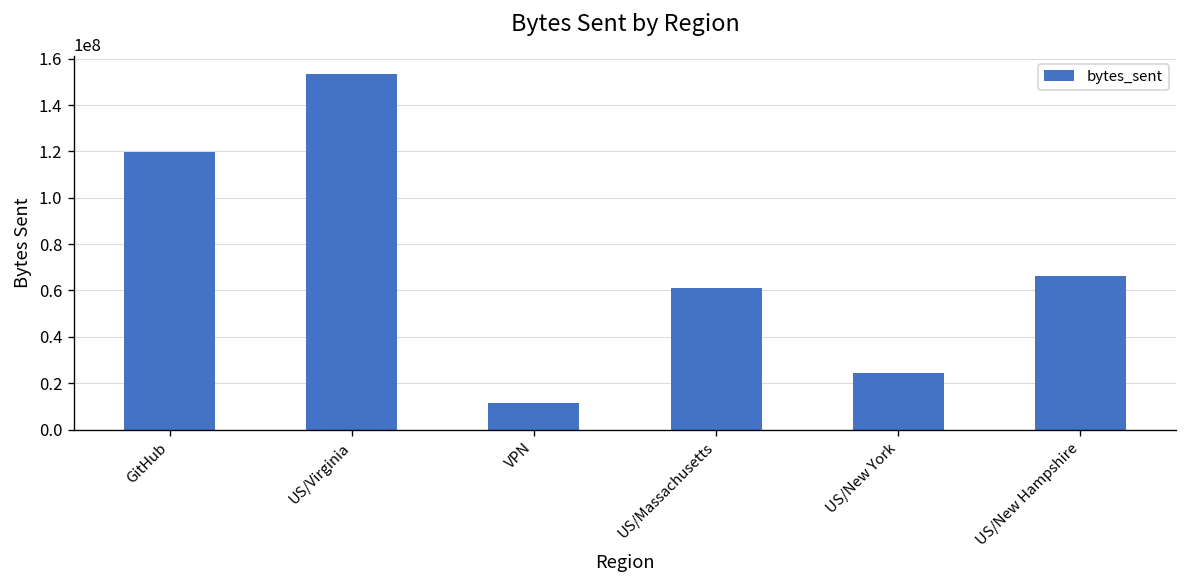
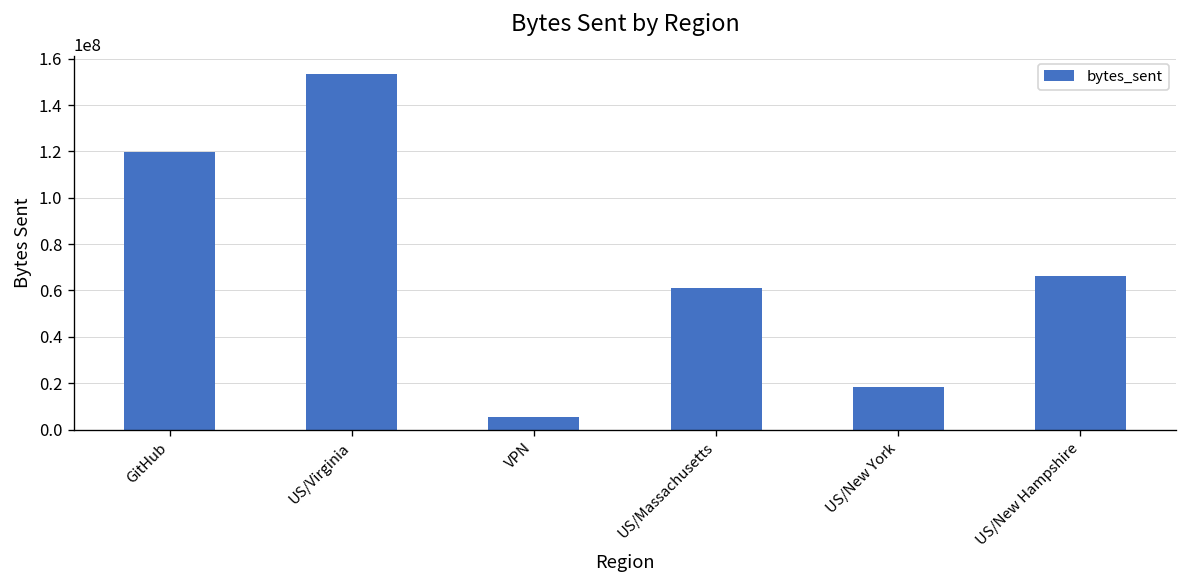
VPN: 11000000 -> 6000000
US/New York: 24000000 -> 18000000
